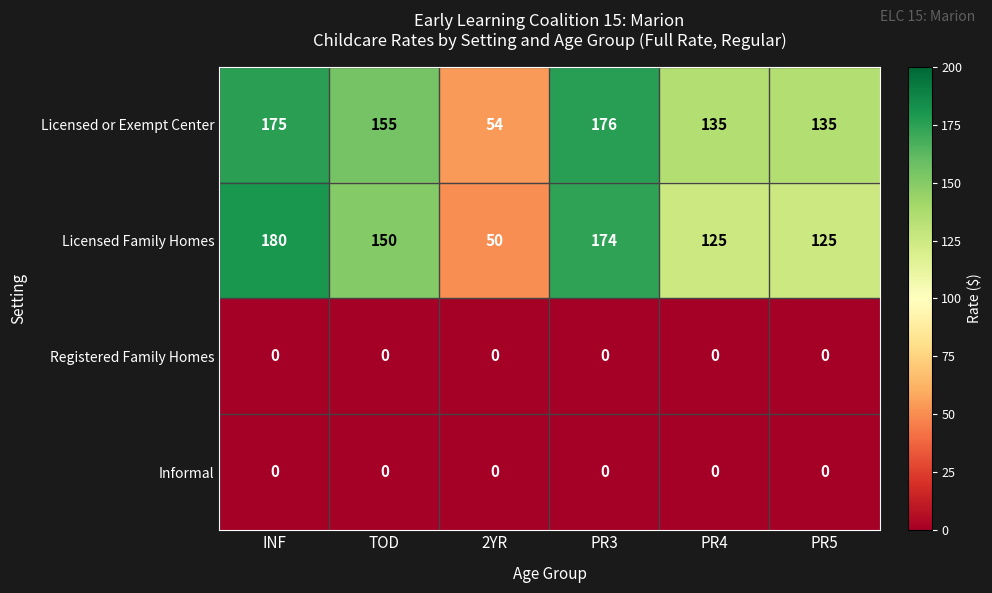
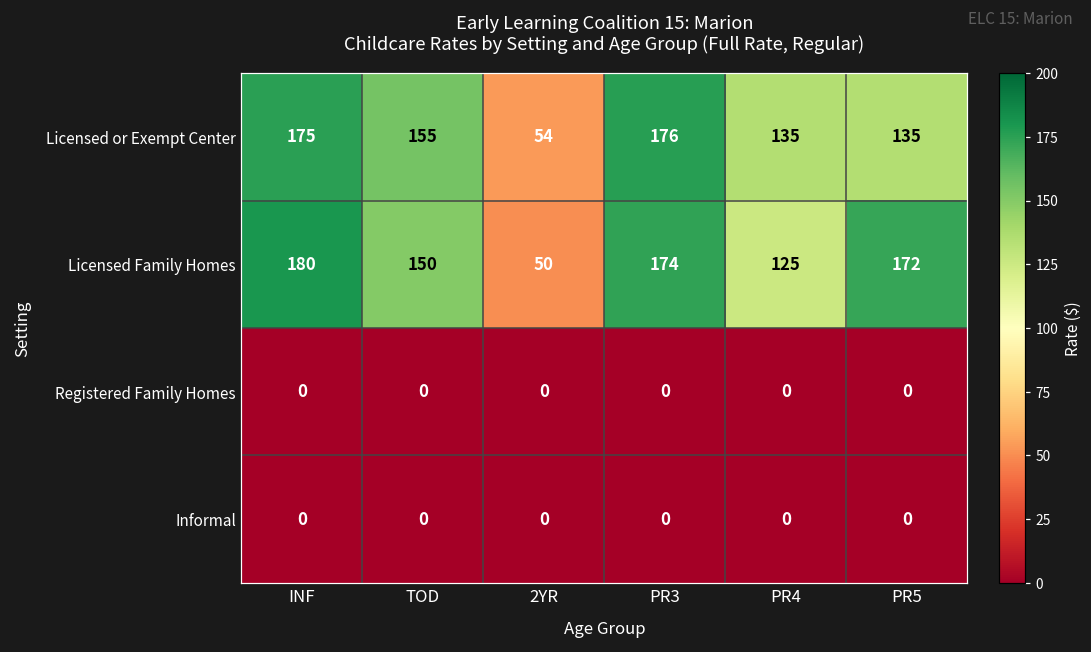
Licensed Family Homes, PR5: 125 -> 172
